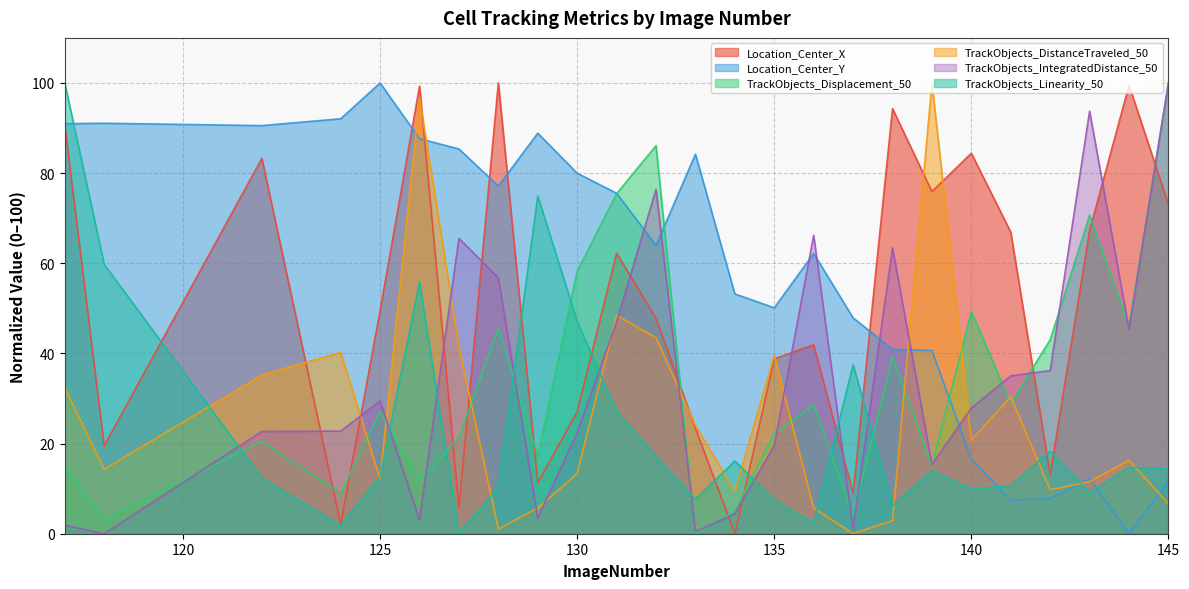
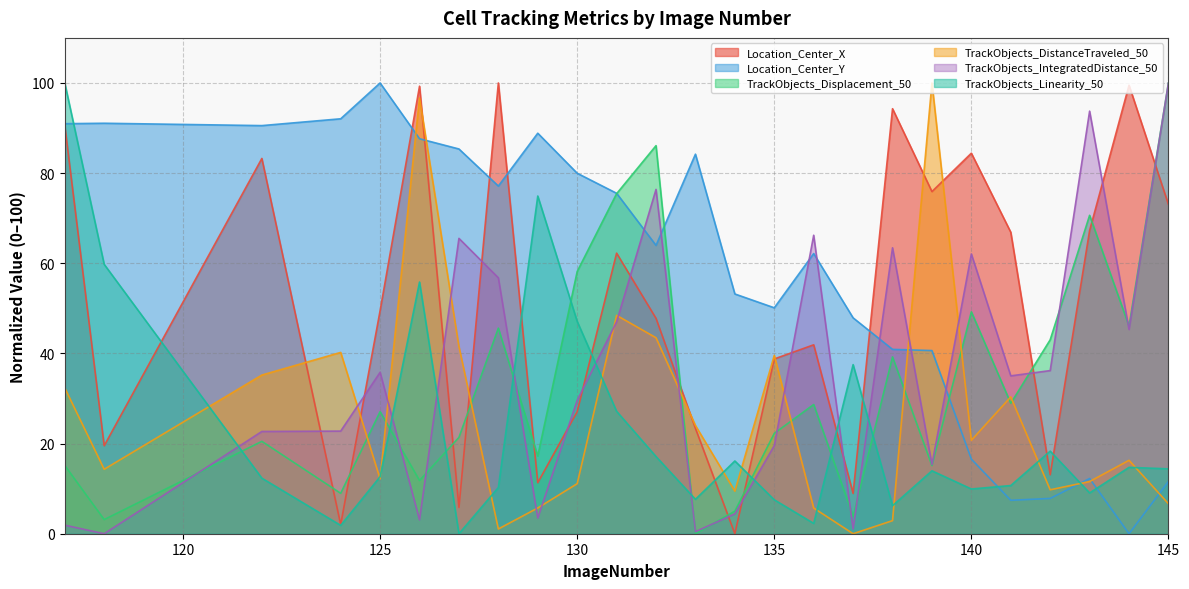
TrackObjects_IntegratedDistance_50, 125: 29 -> 36
TrackObjects_DistanceTraveled_50, 130: 13 -> 11
TrackObjects_IntegratedDistance_50, 130: 22 -> 30
TrackObjects_IntegratedDistance_50, 140: 28 -> 62
